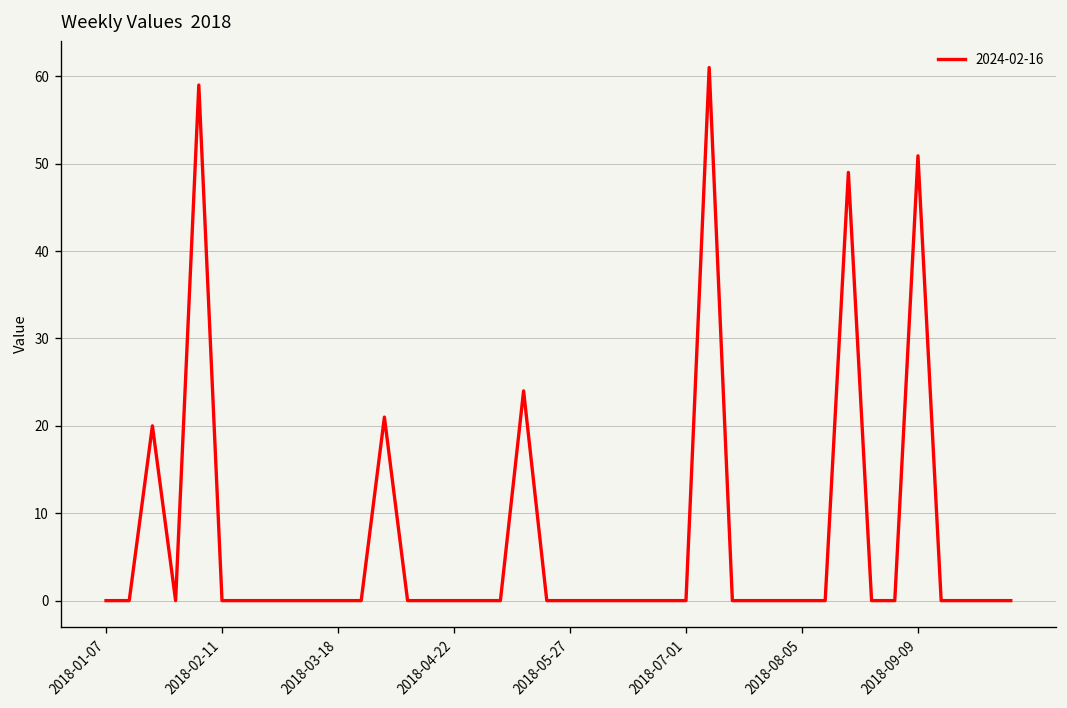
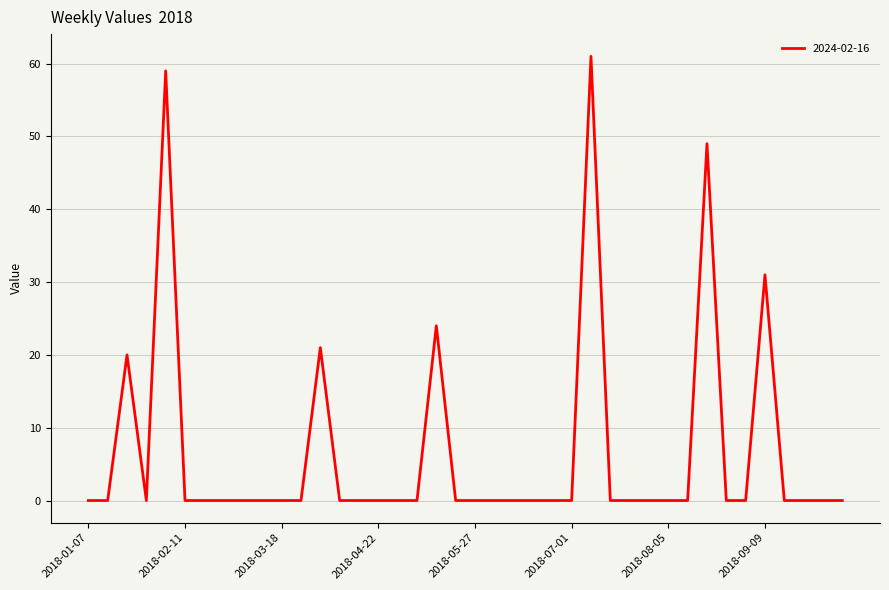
2018-09-09: 51 -> 31
